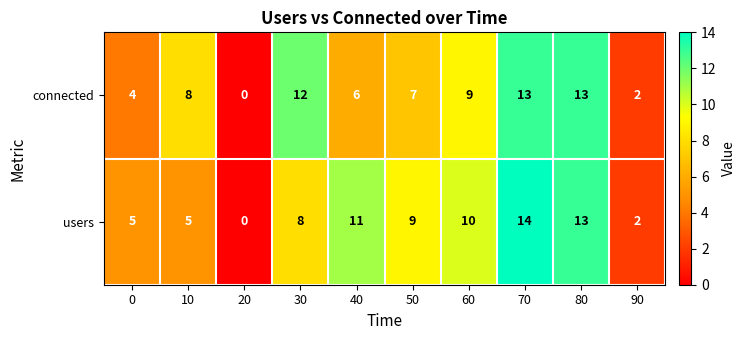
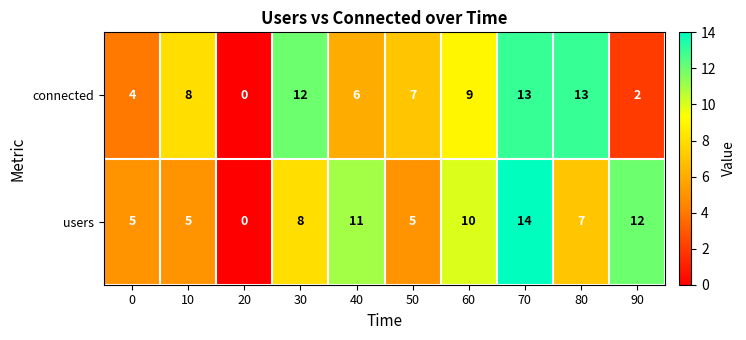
users, 50: 9 -> 5
users, 80: 13 -> 7
users, 90: 2 -> 12
